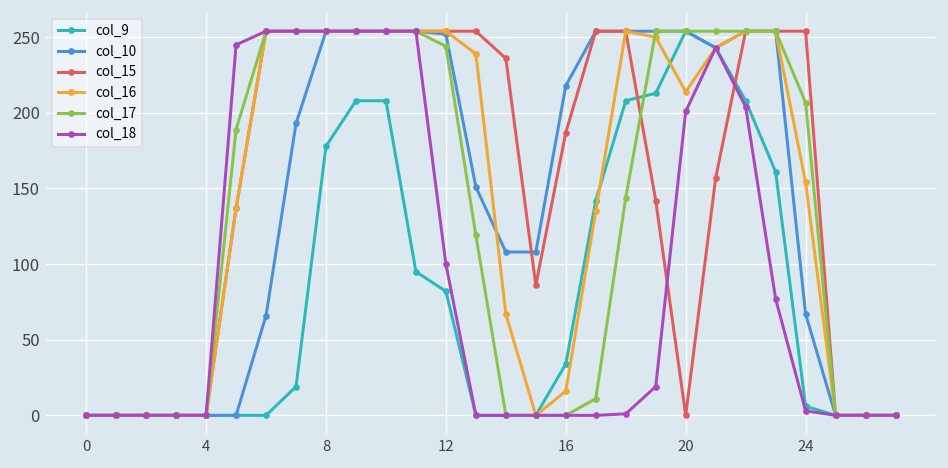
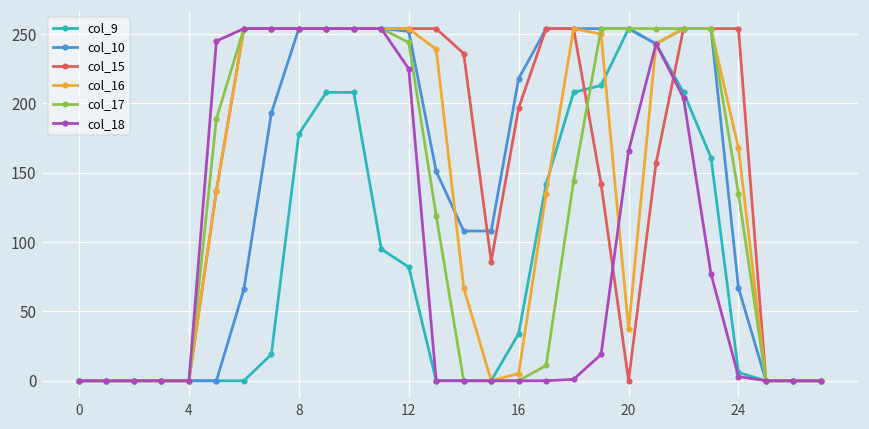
col_18, 12: 100 -> 225
col_15, 16: 187 -> 197
col_16, 16: 16 -> 5
col_16, 20: 214 -> 37
col_18, 20: 201 -> 166
col_16, 24: 154 -> 168
col_17, 24: 207 -> 135
